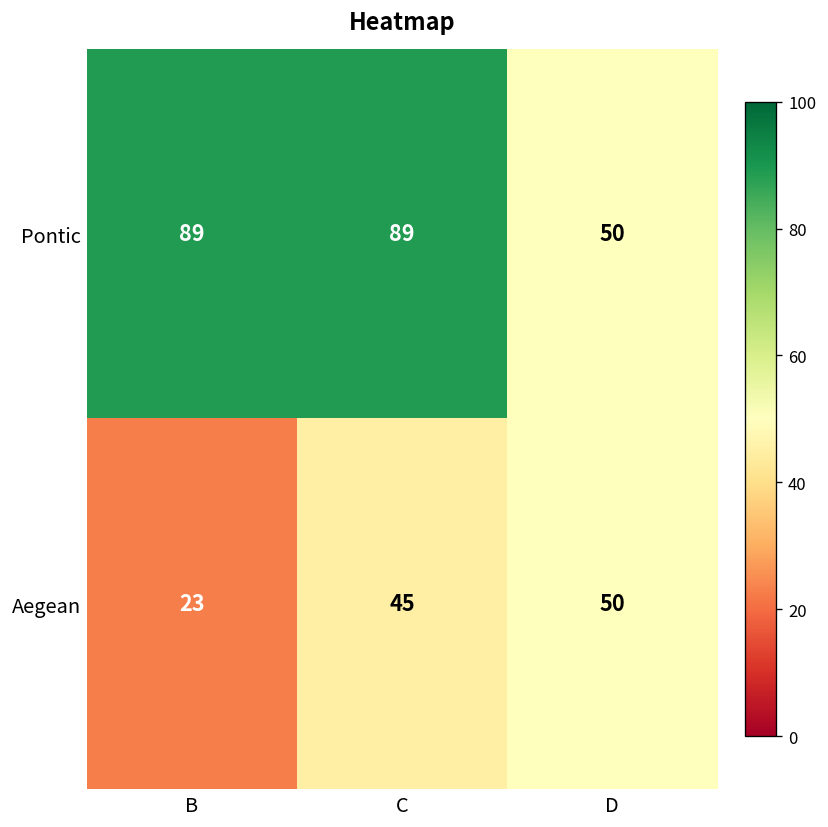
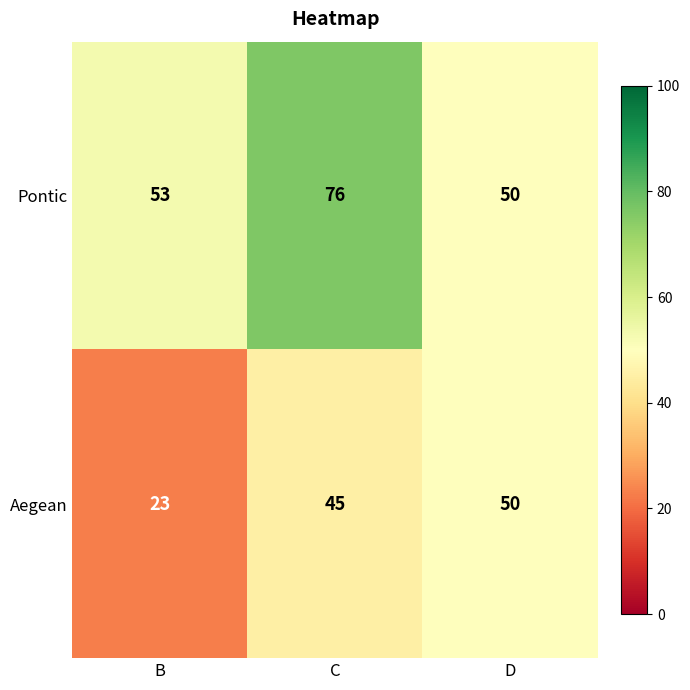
Pontic, B: 89 -> 53
Pontic, C: 89 -> 76
